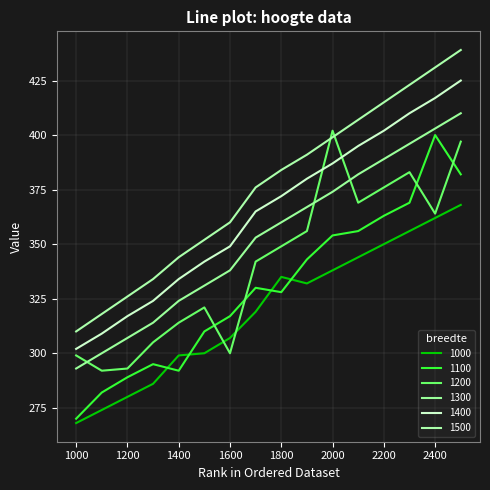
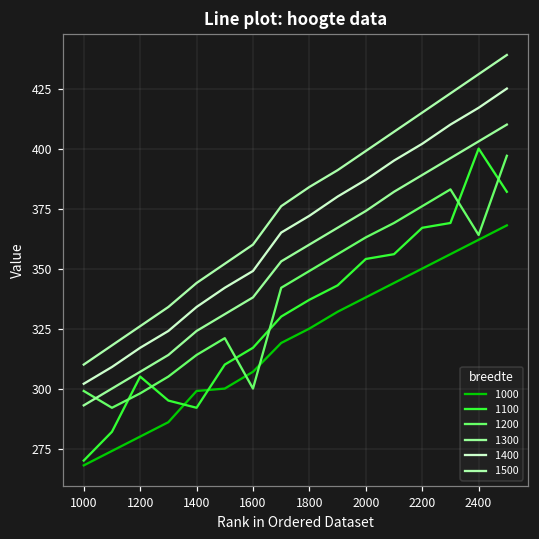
1100, 1200: 289 -> 305
1200, 1200: 293 -> 298
1000, 1800: 335 -> 325
1100, 1800: 328 -> 337
1200, 2000: 402 -> 363
1100, 2200: 363 -> 367
